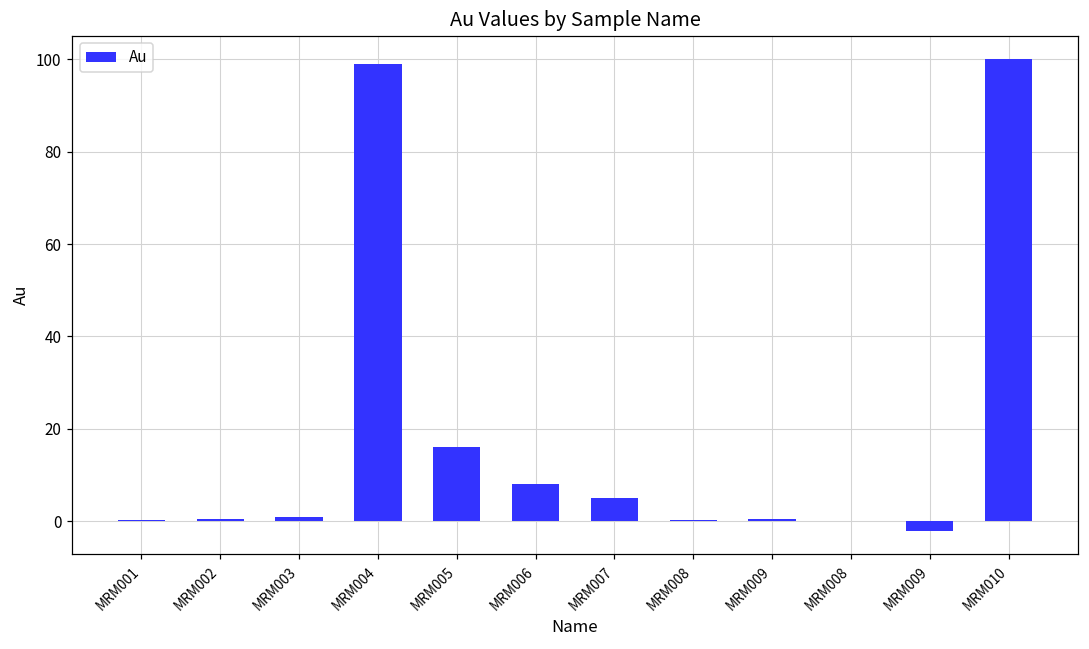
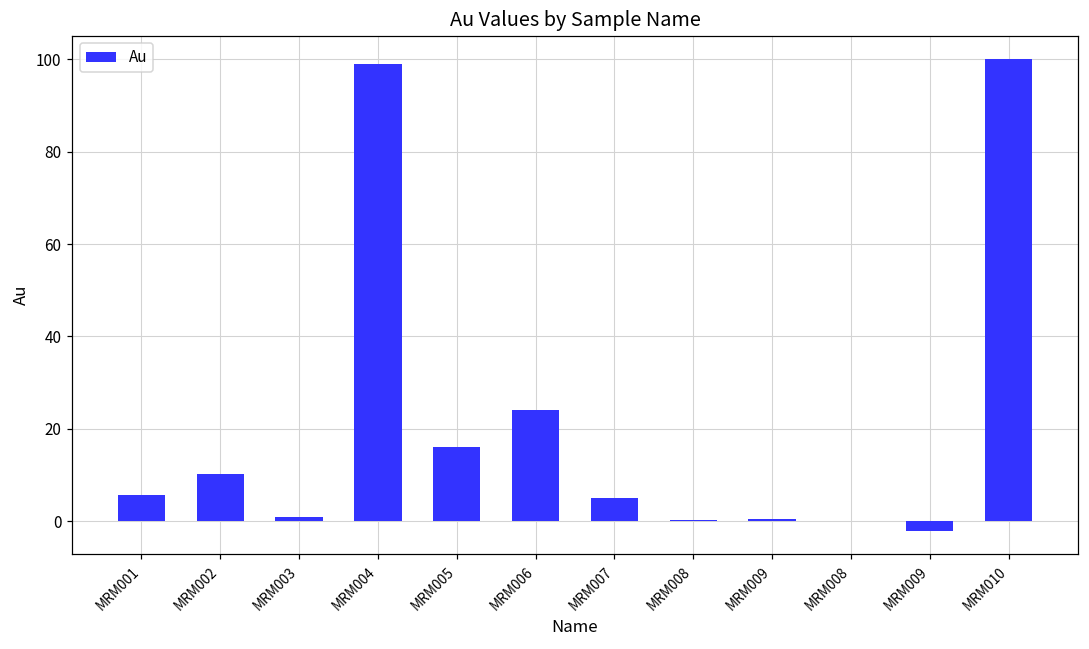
MRM001: 0 -> 6
MRM002: 1 -> 10
MRM006: 8 -> 24
